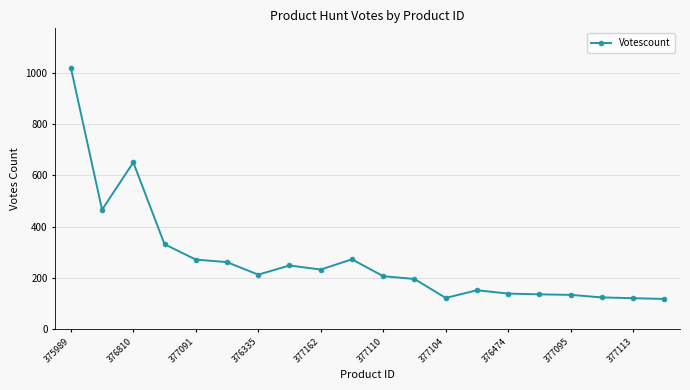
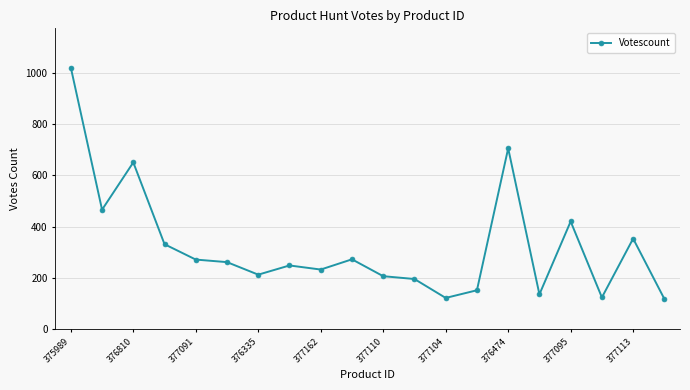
376474: 140 -> 710
377095: 130 -> 420
377113: 120 -> 350
